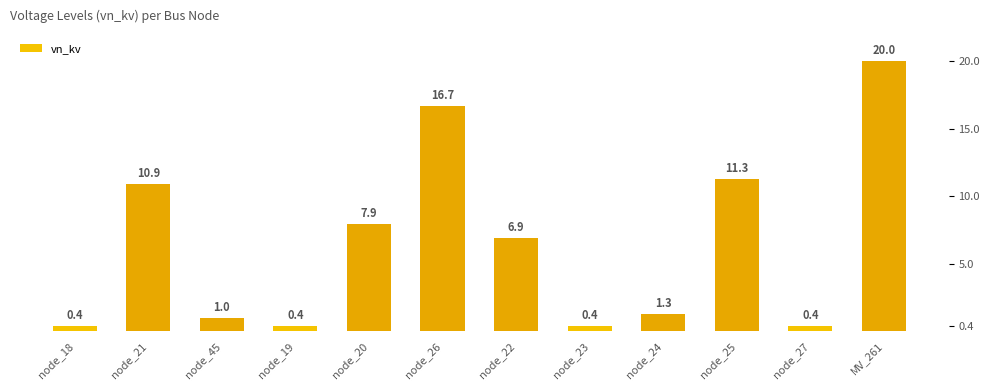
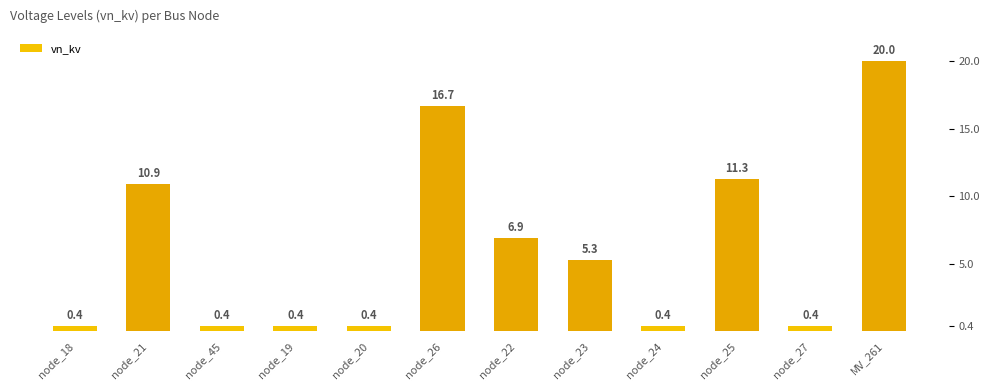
node_45: 1.0 -> 0.4
node_20: 7.9 -> 0.4
node_23: 0.4 -> 5.3
node_24: 1.3 -> 0.4
